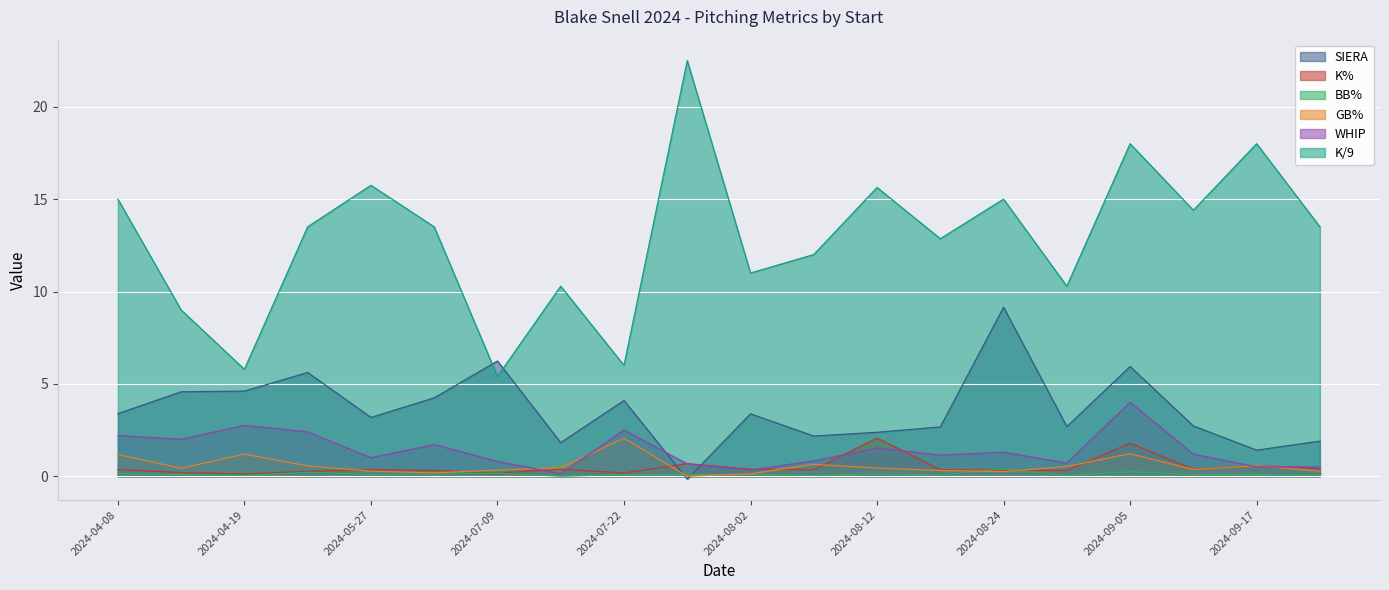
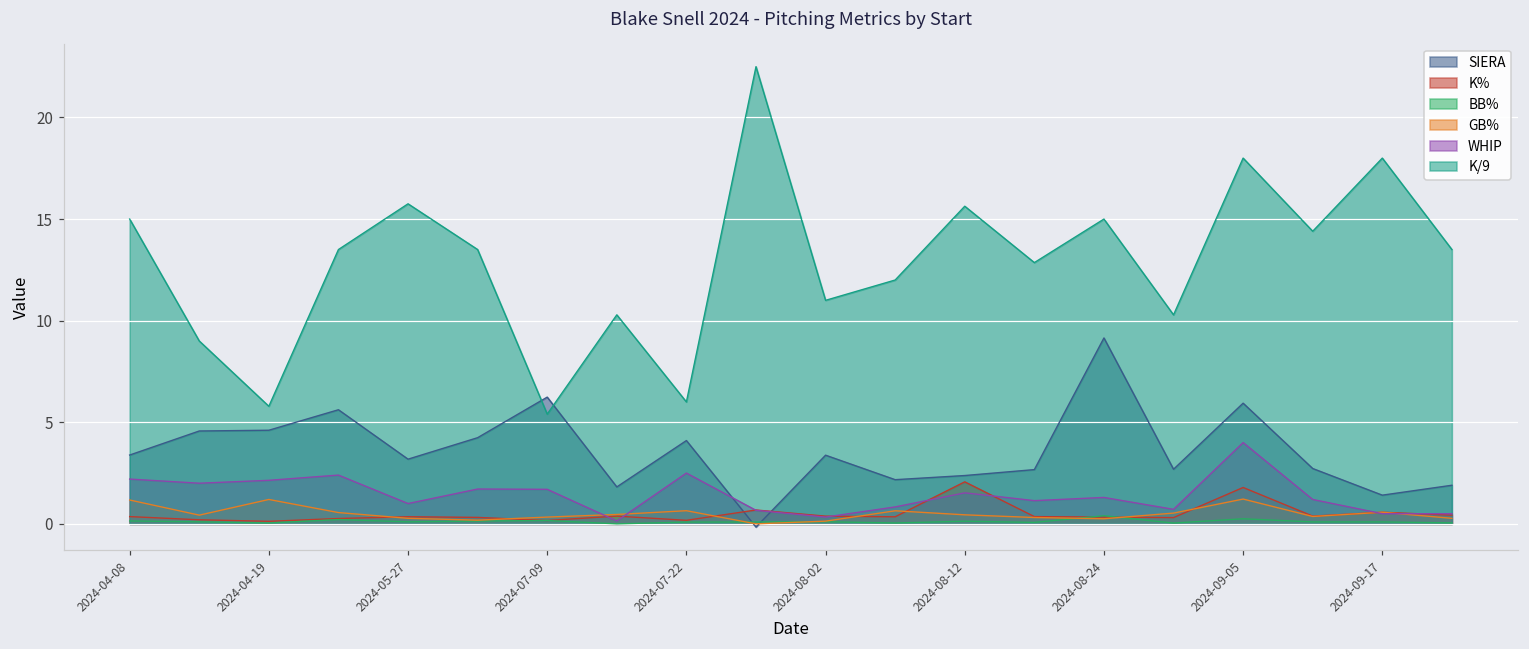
WHIP, 2024-04-19: 2.8 -> 2.1
WHIP, 2024-07-09: 0.8 -> 1.7
GB%, 2024-07-22: 2.1 -> 0.6
